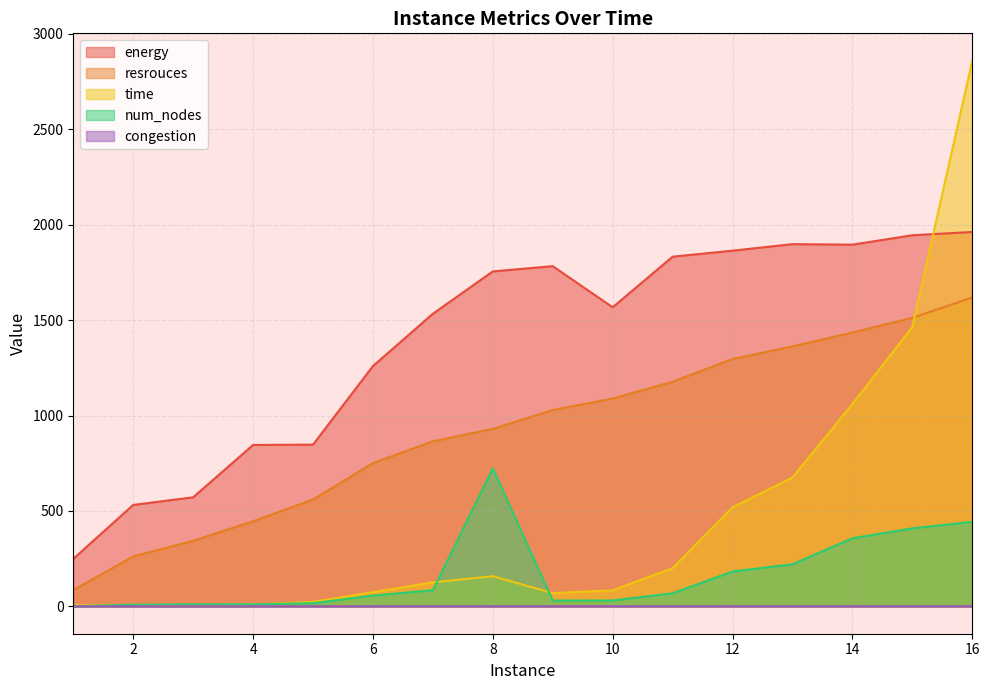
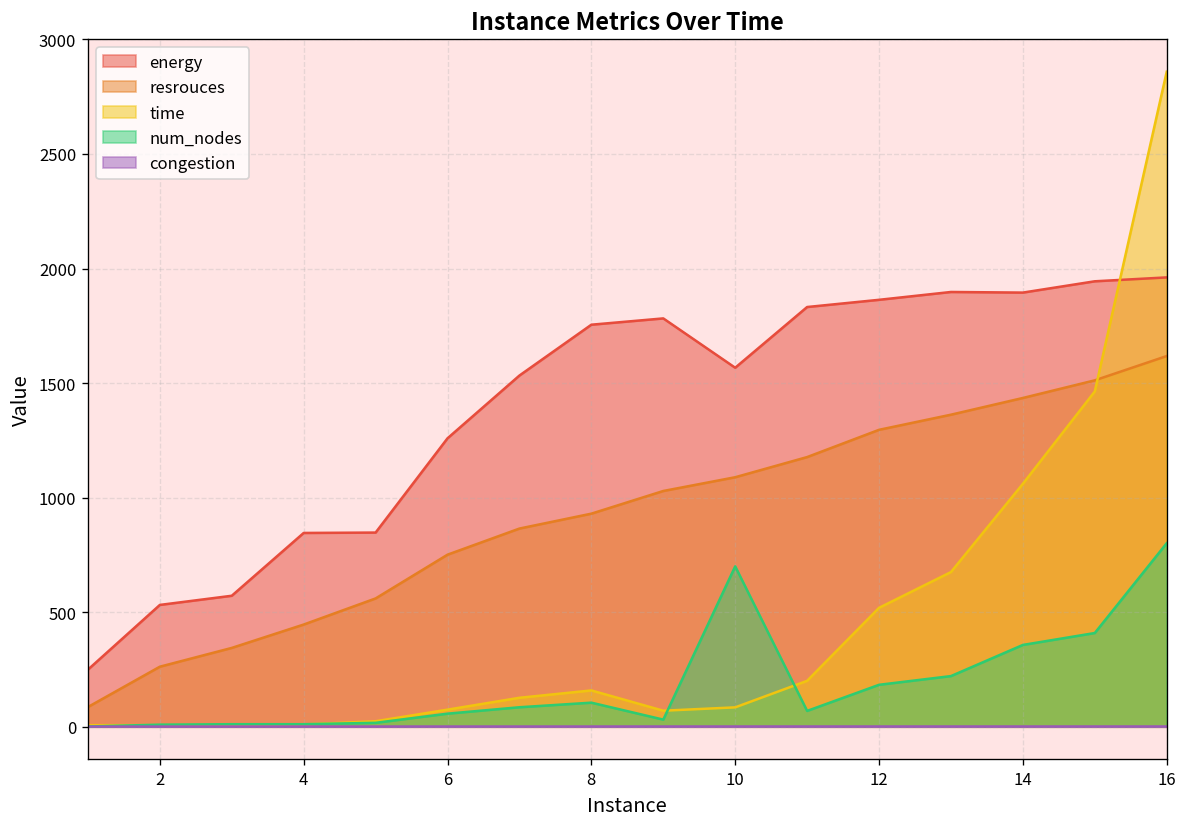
num_nodes, 8: 720 -> 110
num_nodes, 10: 30 -> 700
num_nodes, 16: 440 -> 800
